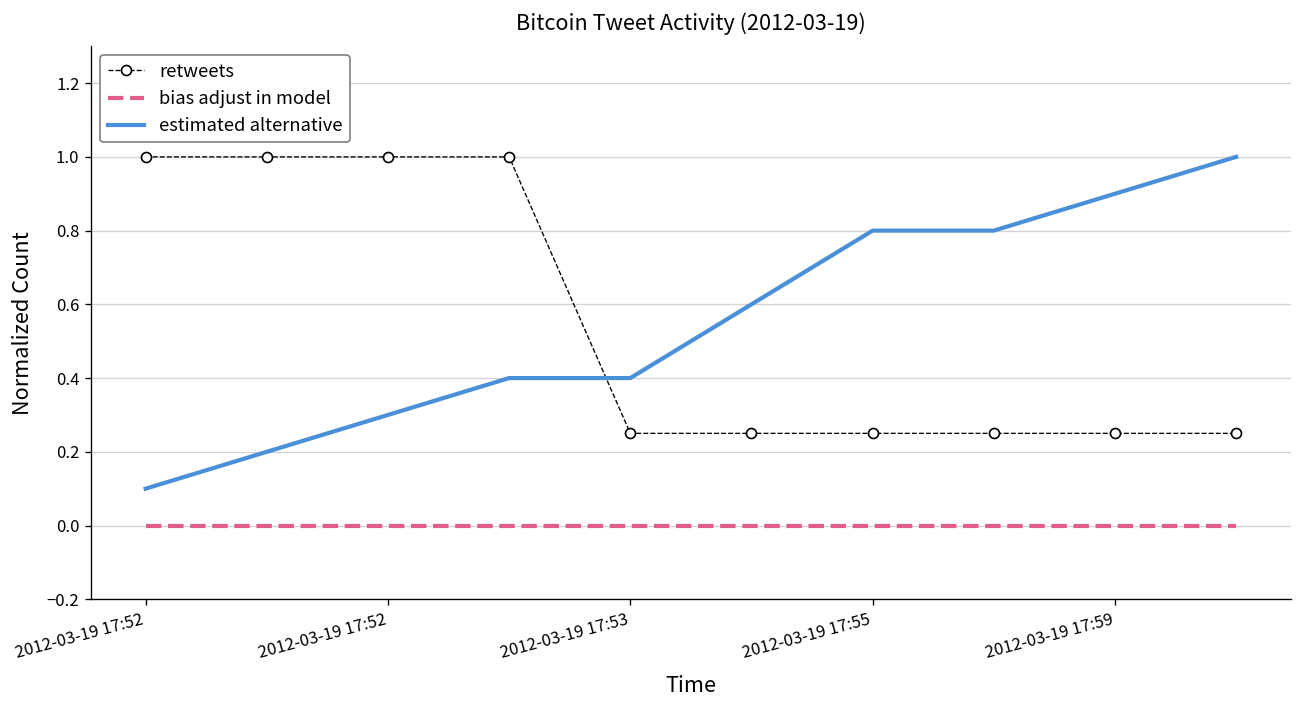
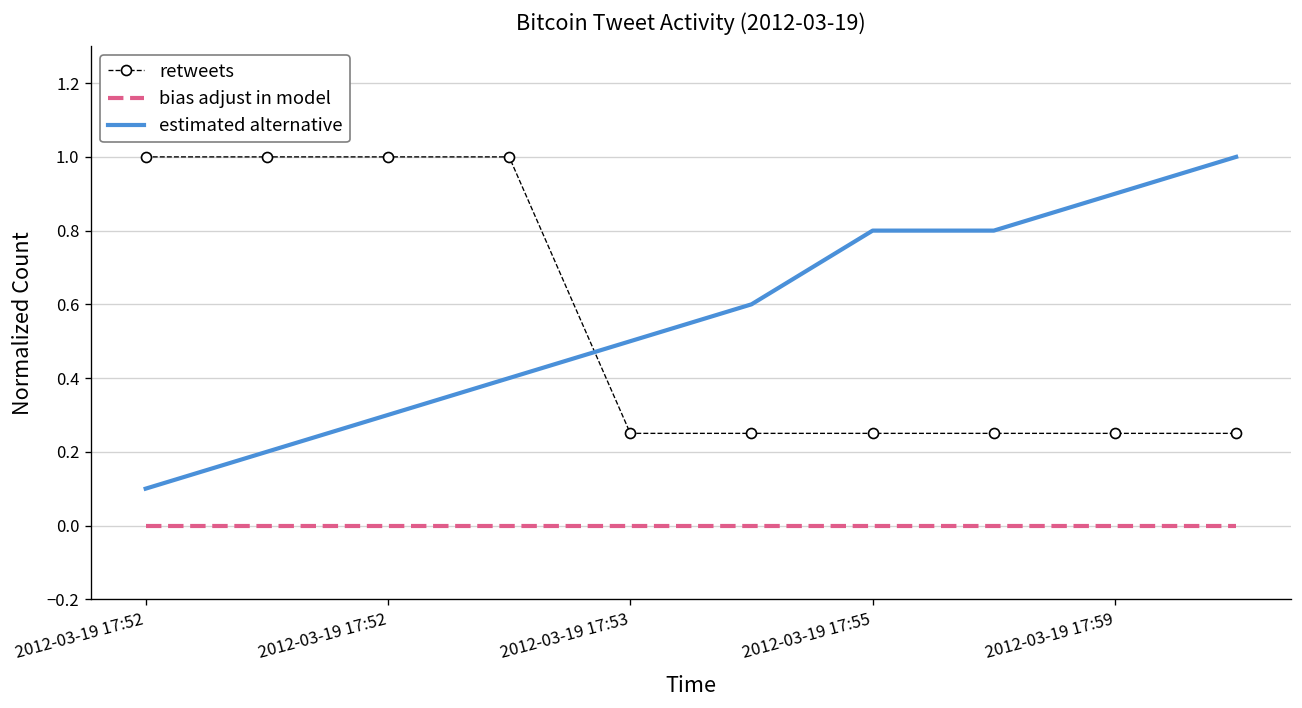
estimated alternative, 2012-03-19 17:53: 0.40 -> 0.50
